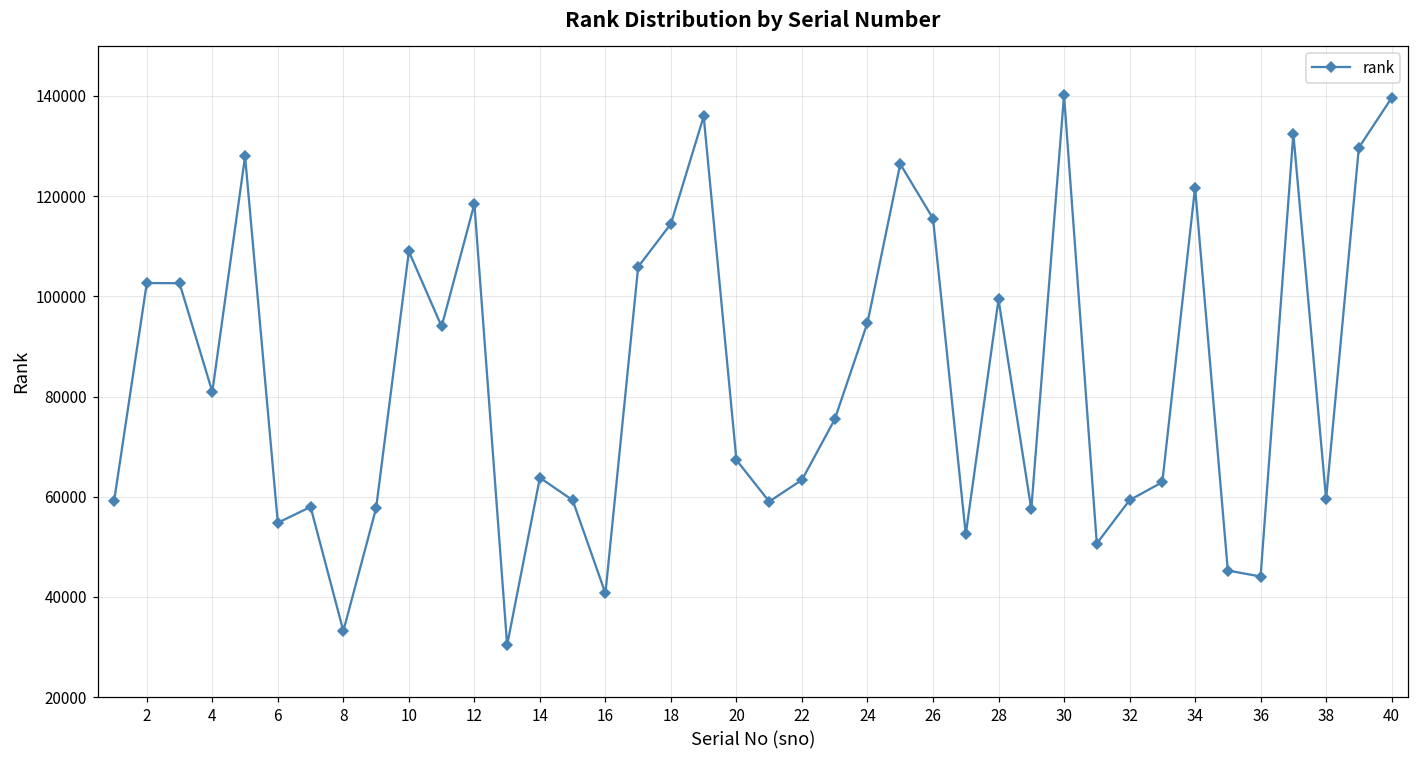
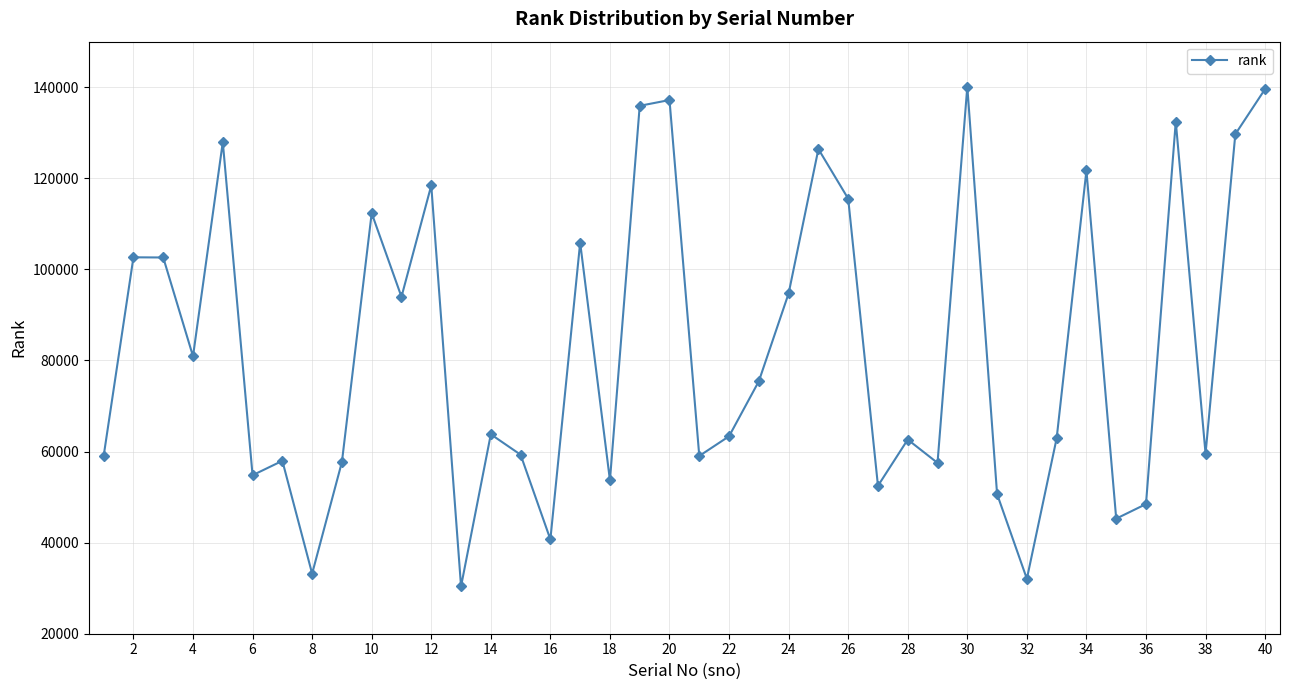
10: 109000 -> 112000
18: 114000 -> 54000
20: 67000 -> 137000
28: 99000 -> 63000
32: 59000 -> 32000
36: 44000 -> 48000
